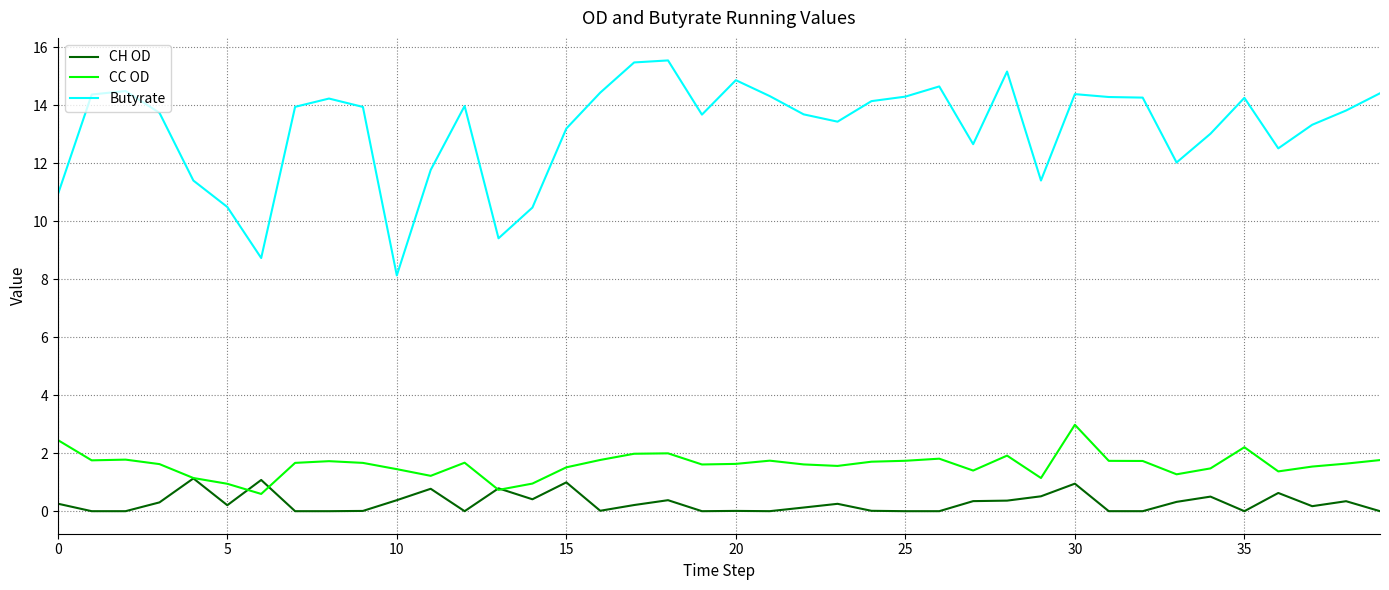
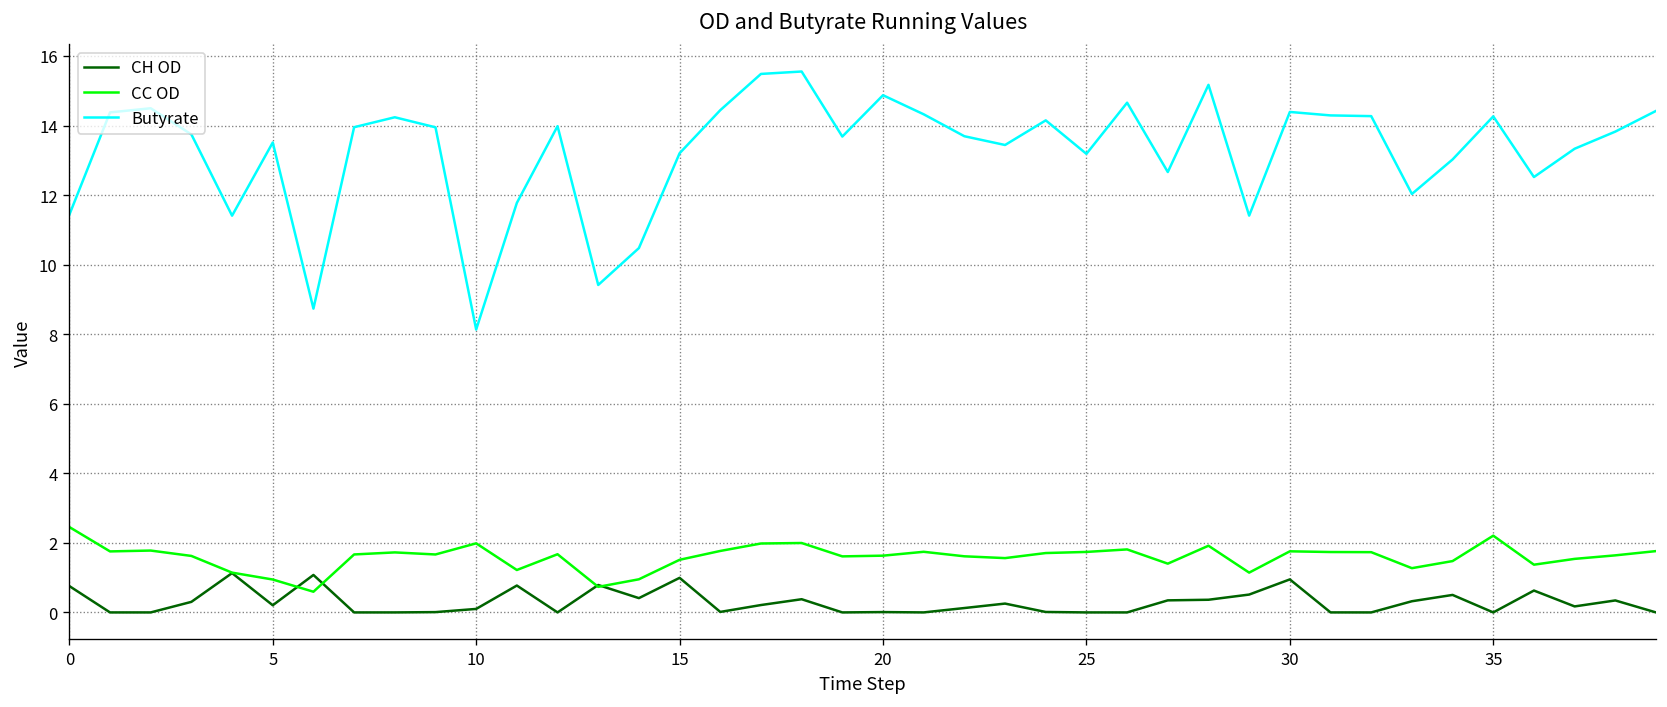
CH OD, 0: 0.3 -> 0.8
Butyrate, 0: 10.9 -> 11.4
Butyrate, 5: 10.5 -> 13.5
CH OD, 10: 0.4 -> 0.1
CC OD, 10: 1.4 -> 2.0
Butyrate, 25: 14.3 -> 13.2
CC OD, 30: 3.0 -> 1.8
